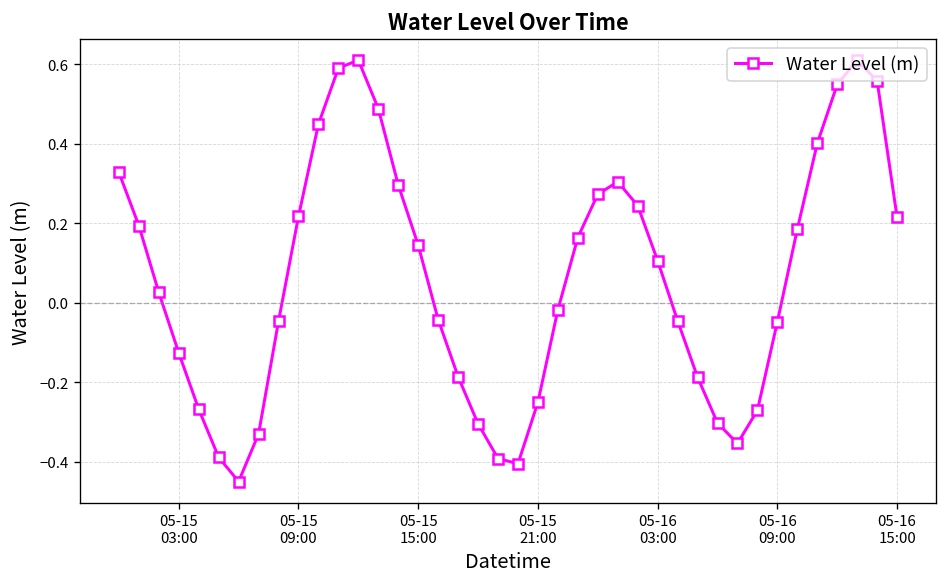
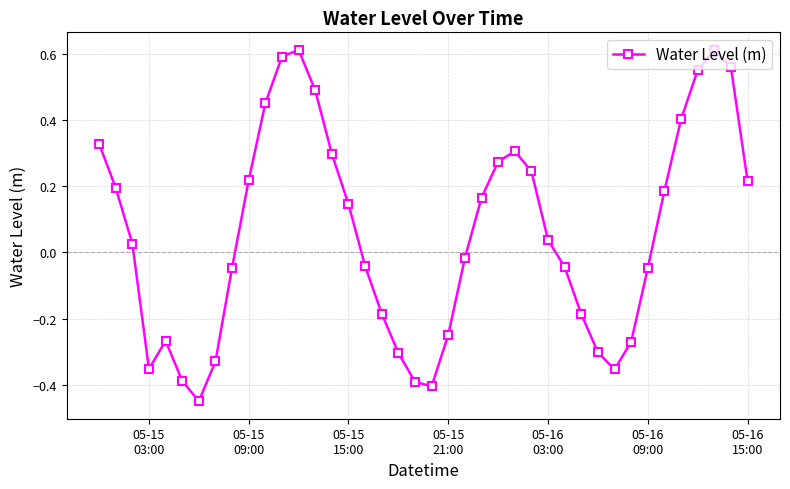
05-15 03:00: -0.13 -> -0.35
05-16 03:00: 0.11 -> 0.04
